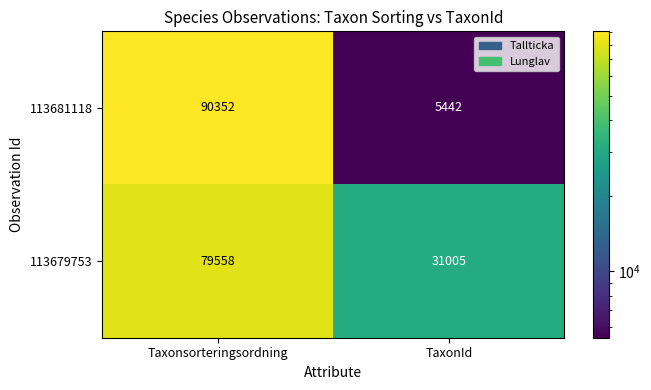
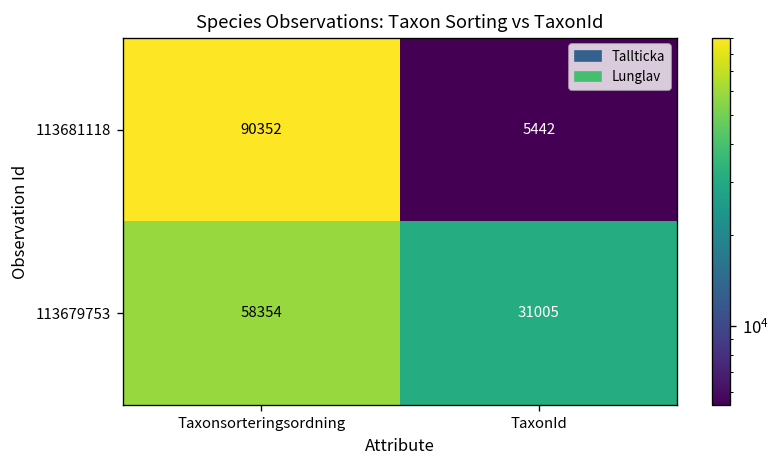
113679753, Taxonsorteringsordning: 79558 -> 58354
